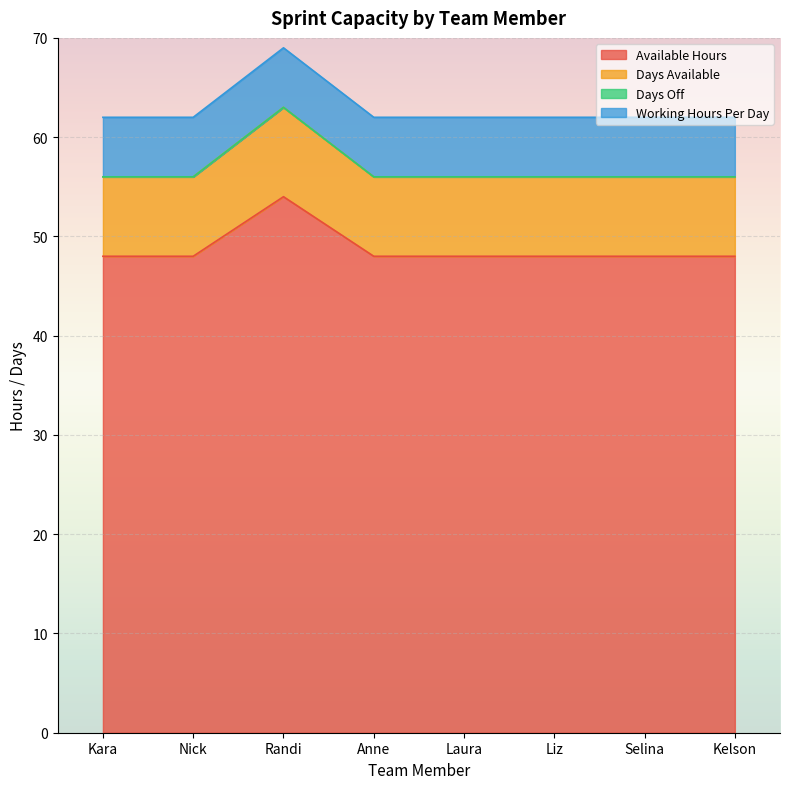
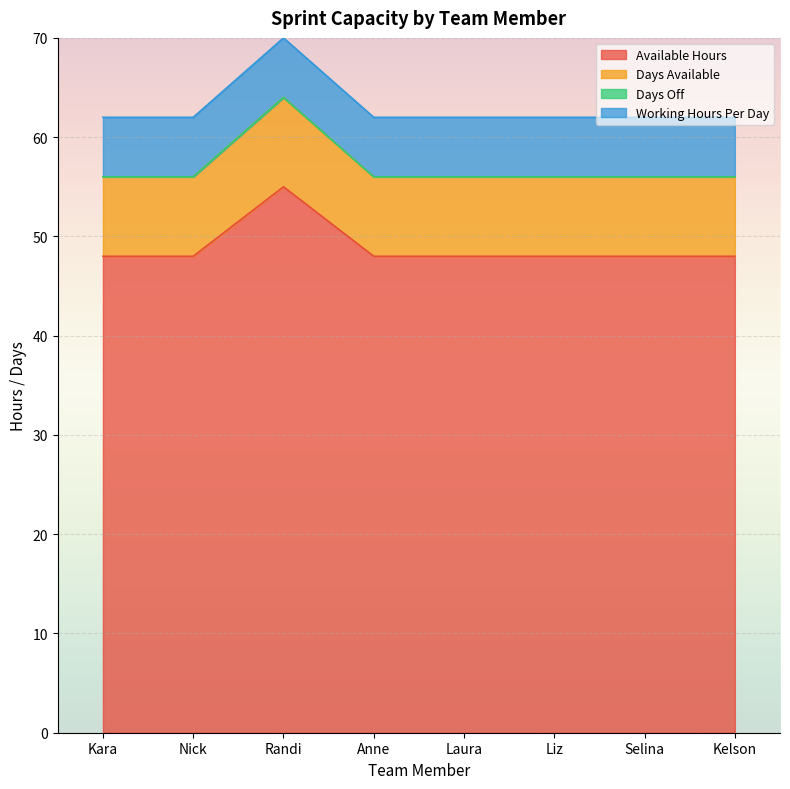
Available Hours, Randi: 54 -> 55
